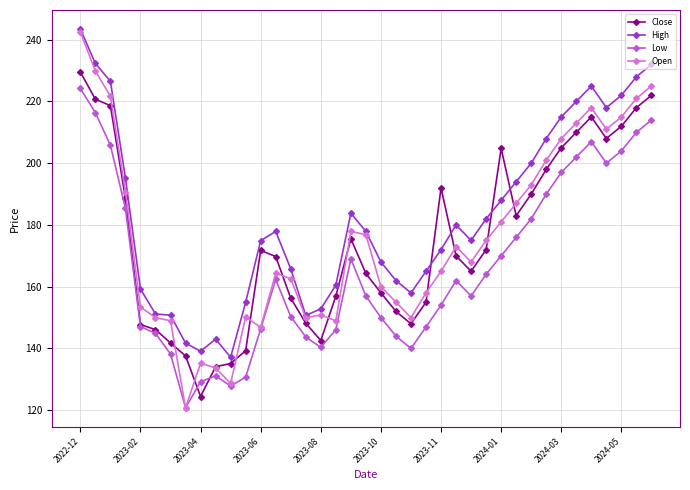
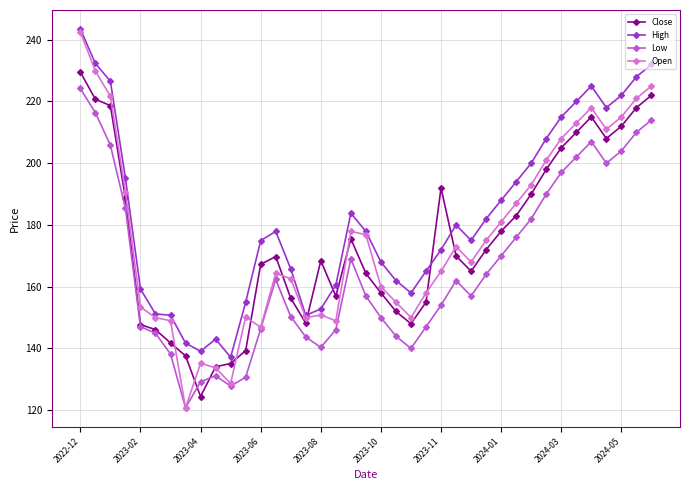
Close, 2023-06: 172 -> 167
Close, 2023-08: 143 -> 168
Close, 2024-01: 205 -> 178
